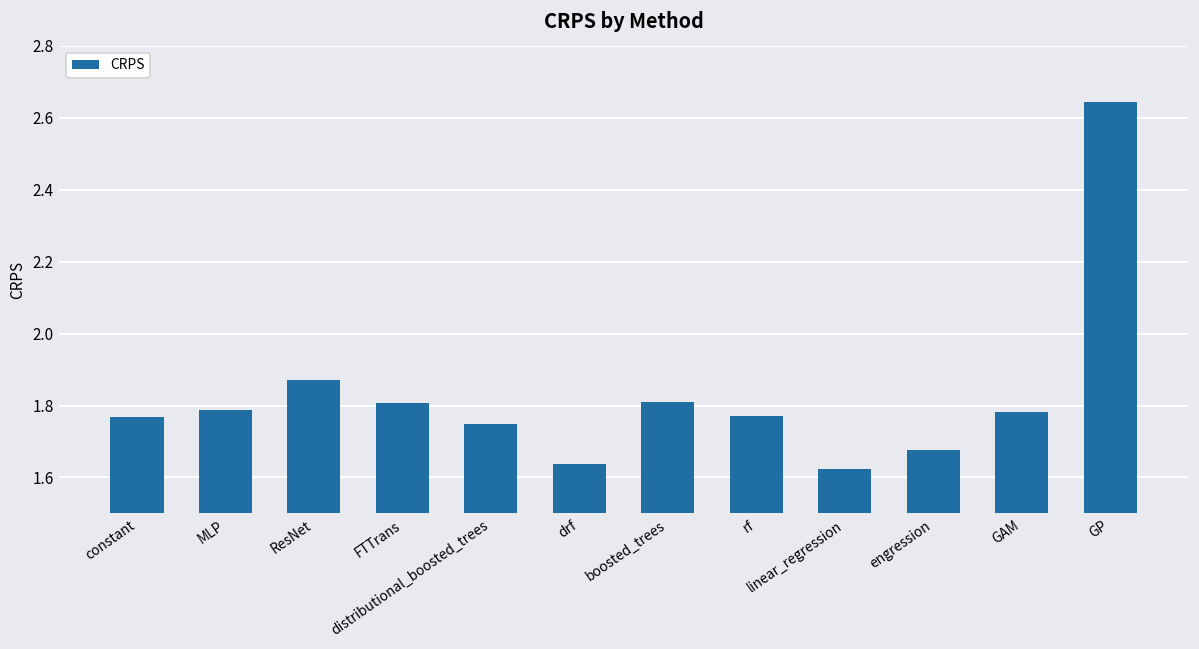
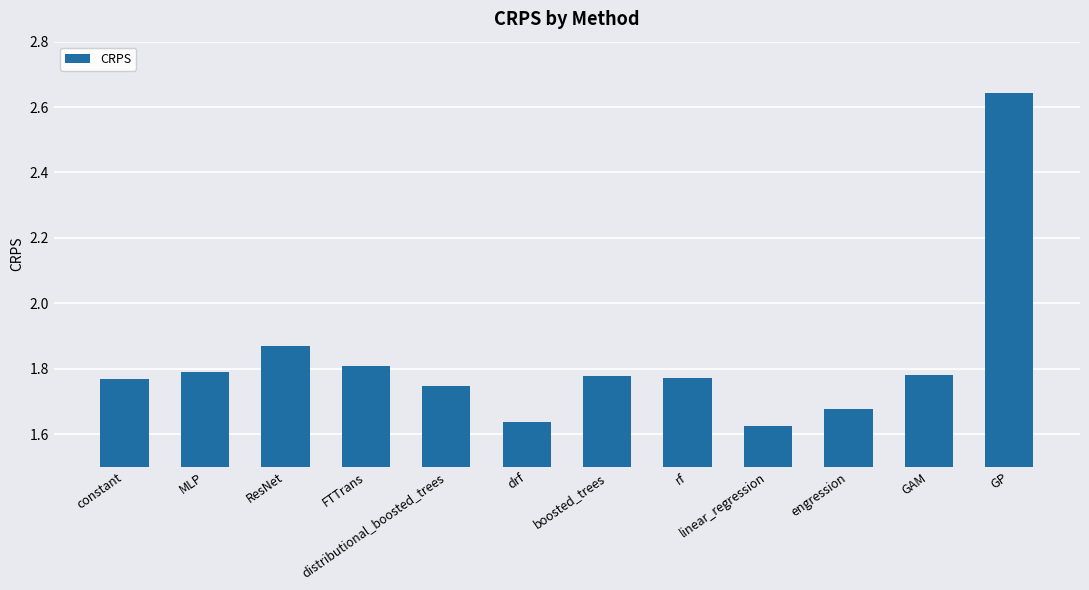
boosted_trees: 1.81 -> 1.78
